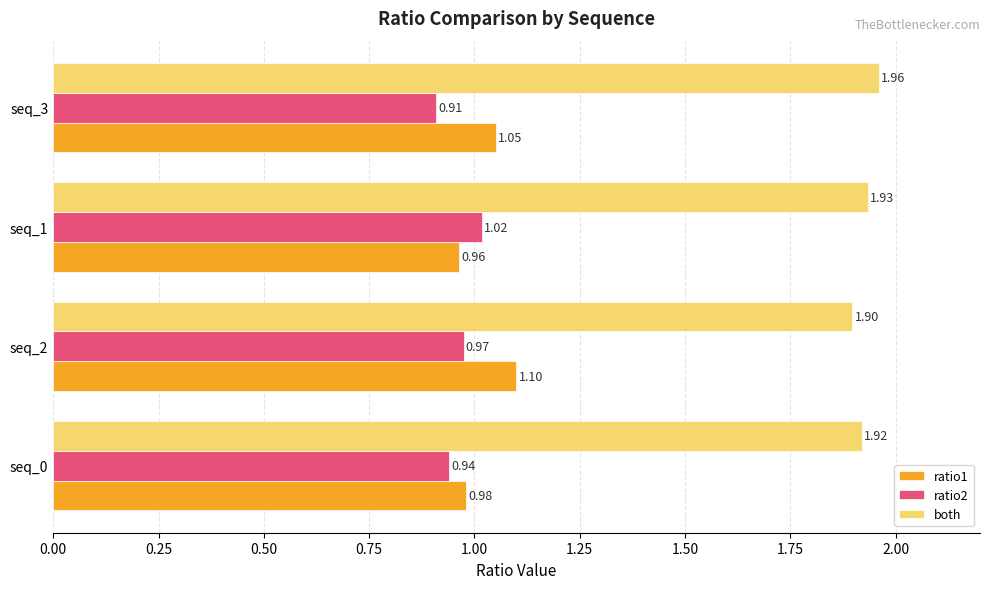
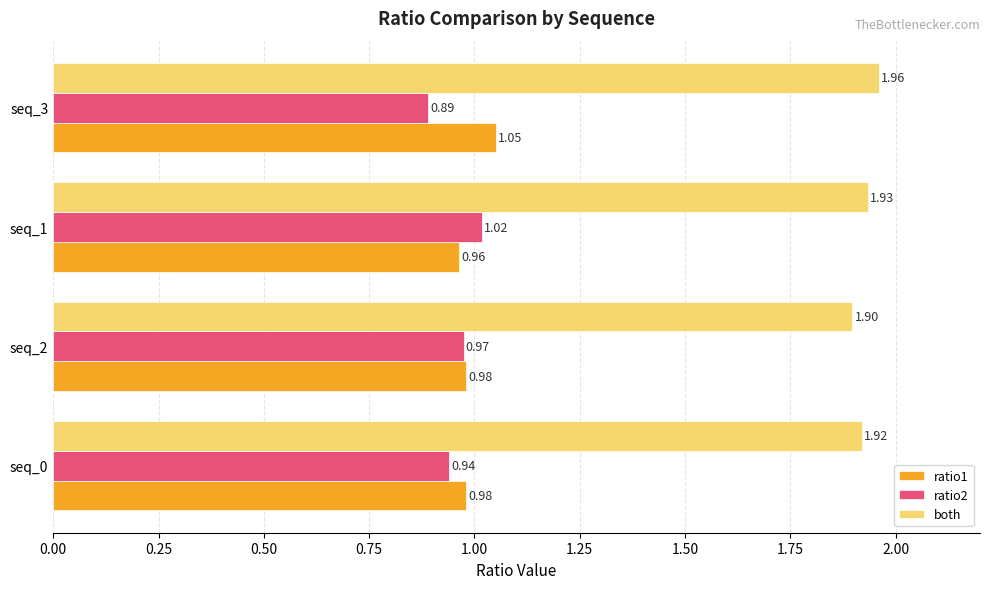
ratio2, seq_3: 0.91 -> 0.89
ratio1, seq_2: 1.10 -> 0.98
